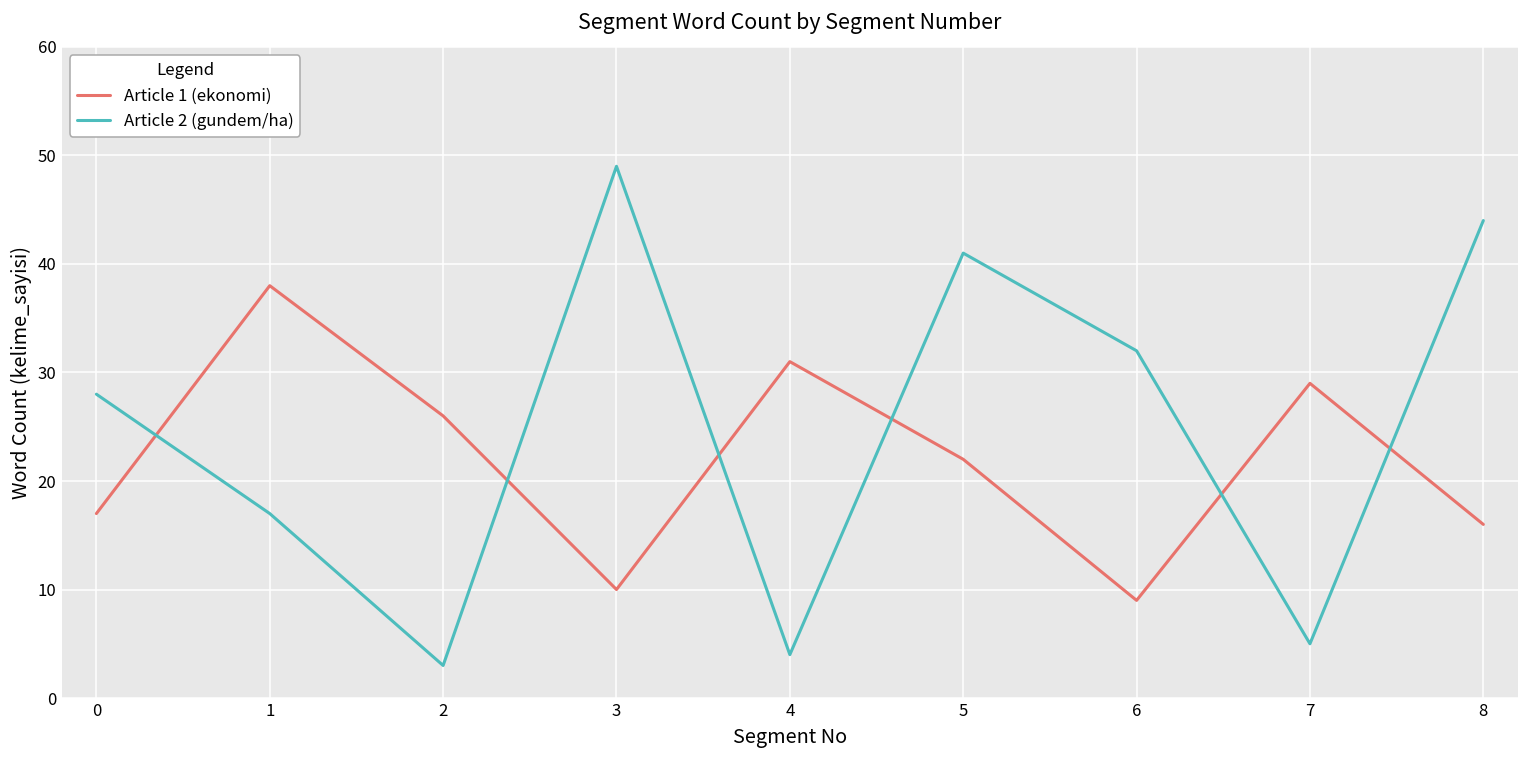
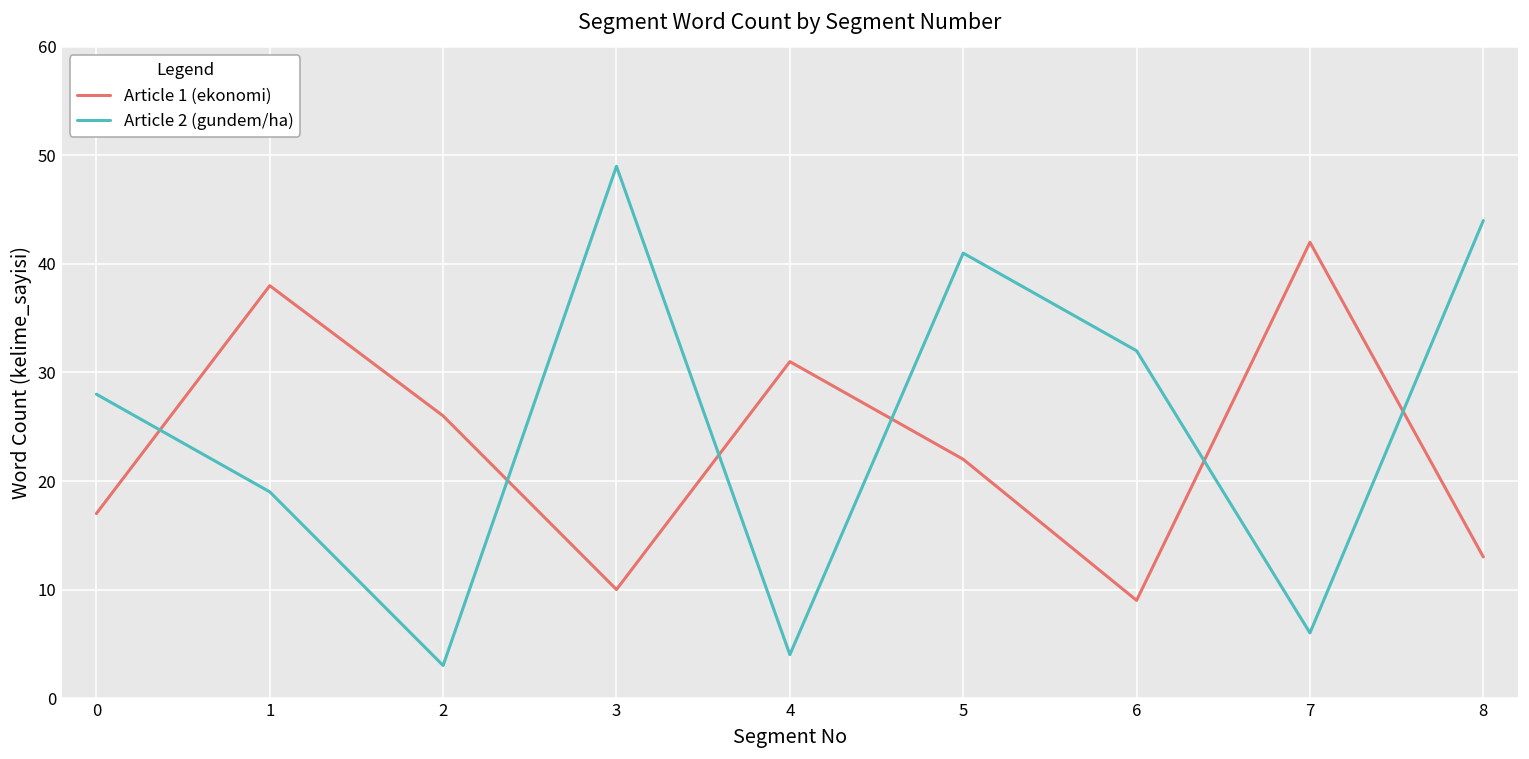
Article 2 (gundem/ha), 1: 17 -> 19
Article 1 (ekonomi), 7: 29 -> 42
Article 2 (gundem/ha), 7: 5 -> 6
Article 1 (ekonomi), 8: 16 -> 13
